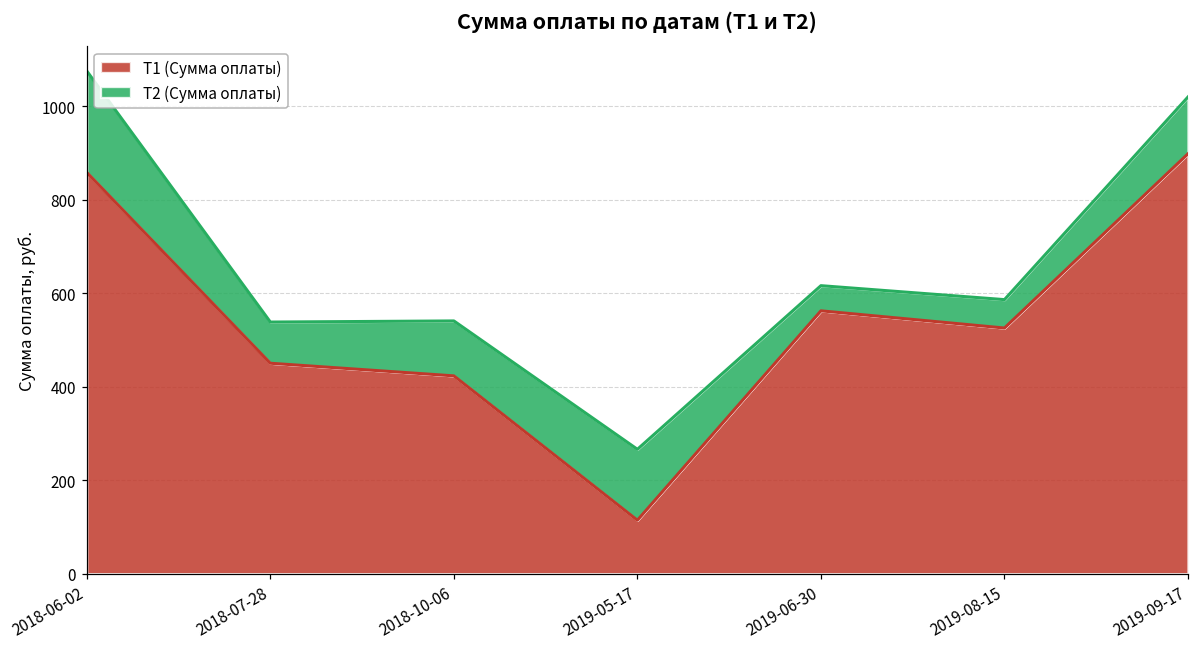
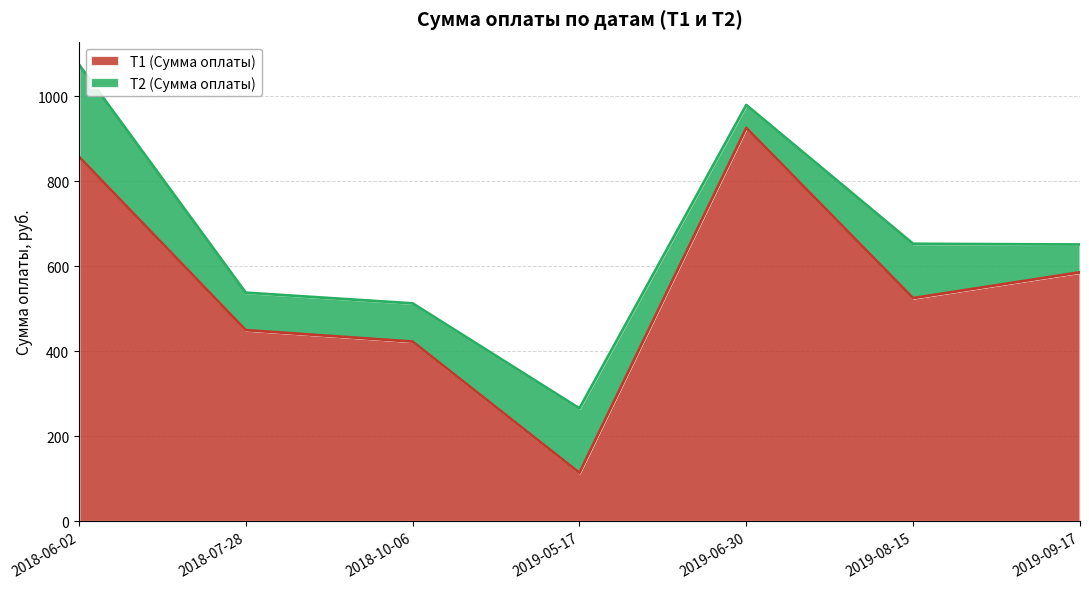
Т2 (Сумма оплаты), 2018-10-06: 120 -> 90
Т1 (Сумма оплаты), 2019-06-30: 560 -> 930
Т2 (Сумма оплаты), 2019-08-15: 60 -> 130
Т1 (Сумма оплаты), 2019-09-17: 900 -> 590
Т2 (Сумма оплаты), 2019-09-17: 120 -> 70
